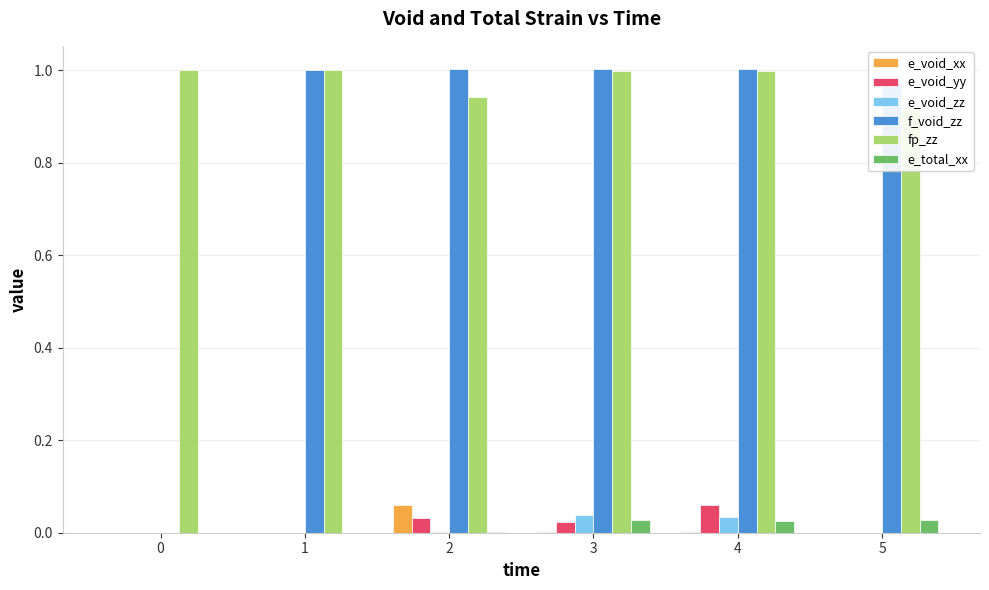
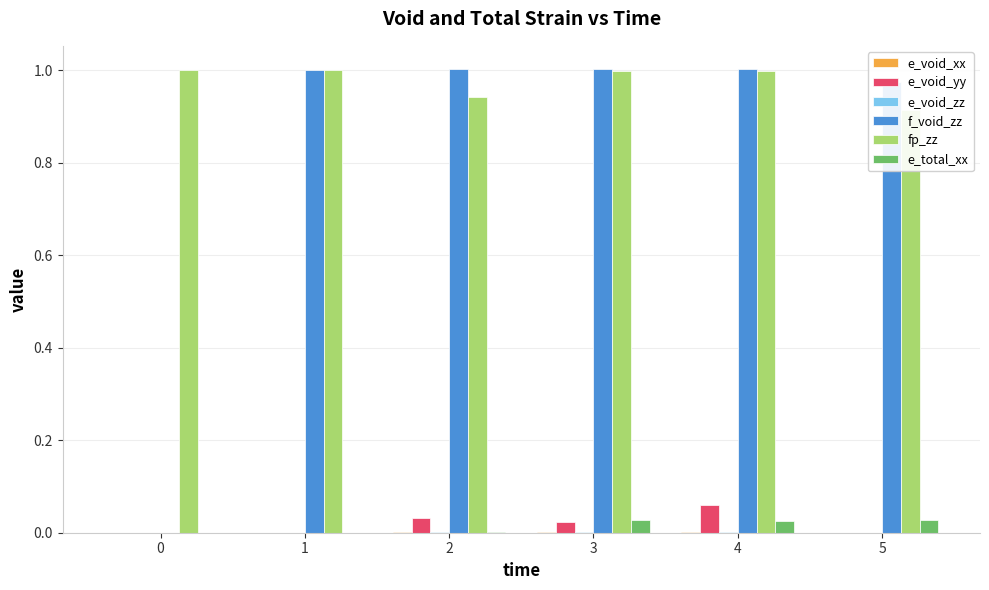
e_void_xx, 2: 0.06 -> 0.00
e_void_zz, 3: 0.04 -> 0.00
e_void_zz, 4: 0.03 -> 0.00
